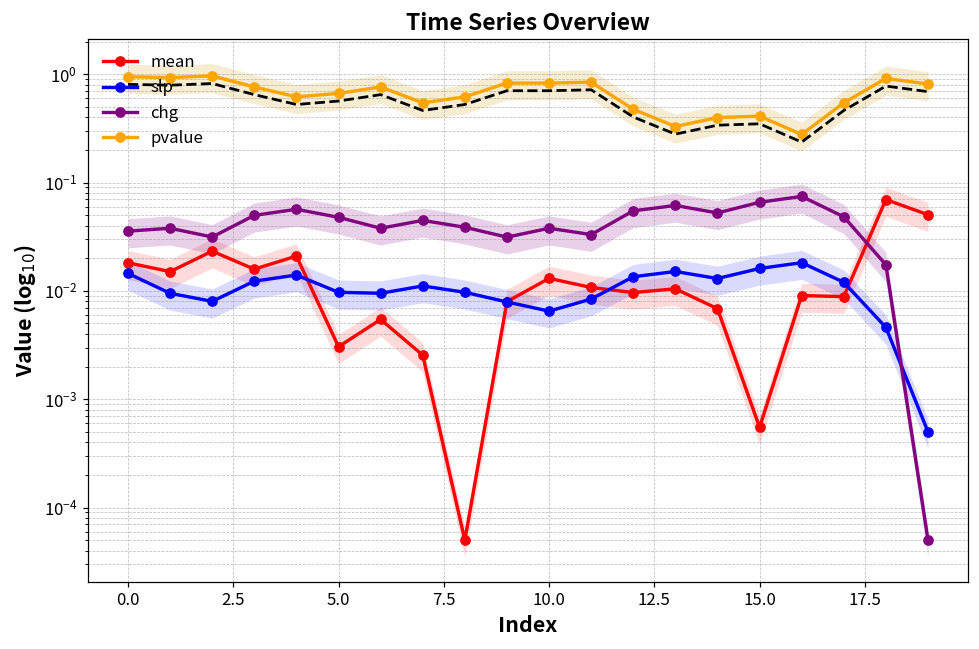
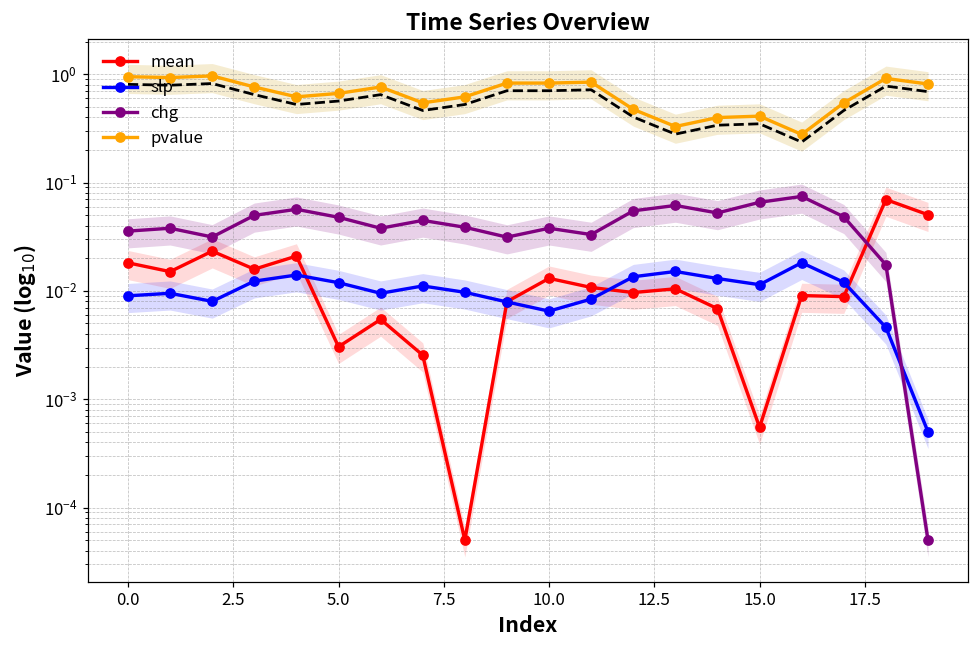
slp, 0.0: 0.014 -> 0.009
slp, 5.0: 0.010 -> 0.012
slp, 15.0: 0.016 -> 0.011
